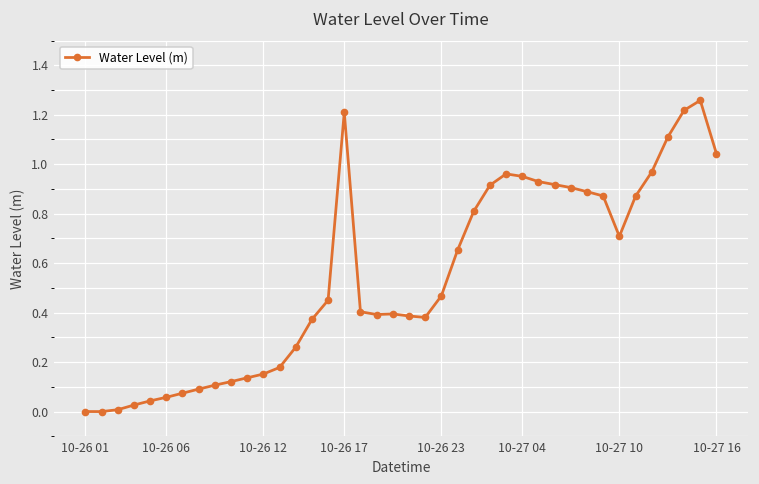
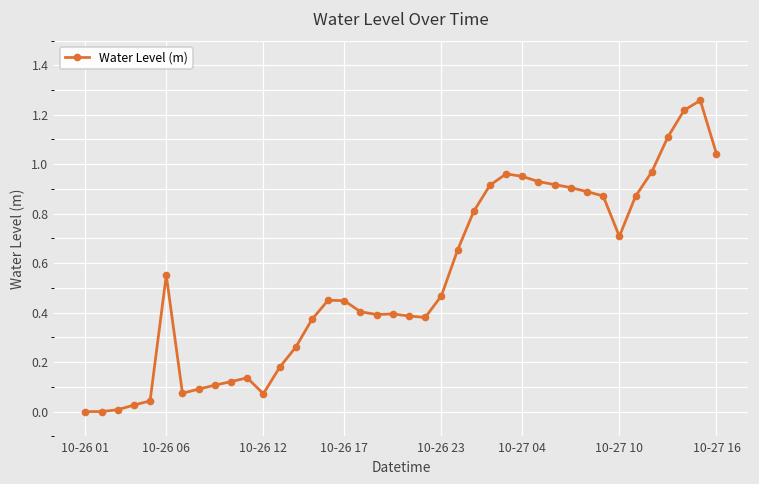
10-26 06: 0.06 -> 0.55
10-26 12: 0.15 -> 0.07
10-26 17: 1.21 -> 0.45
